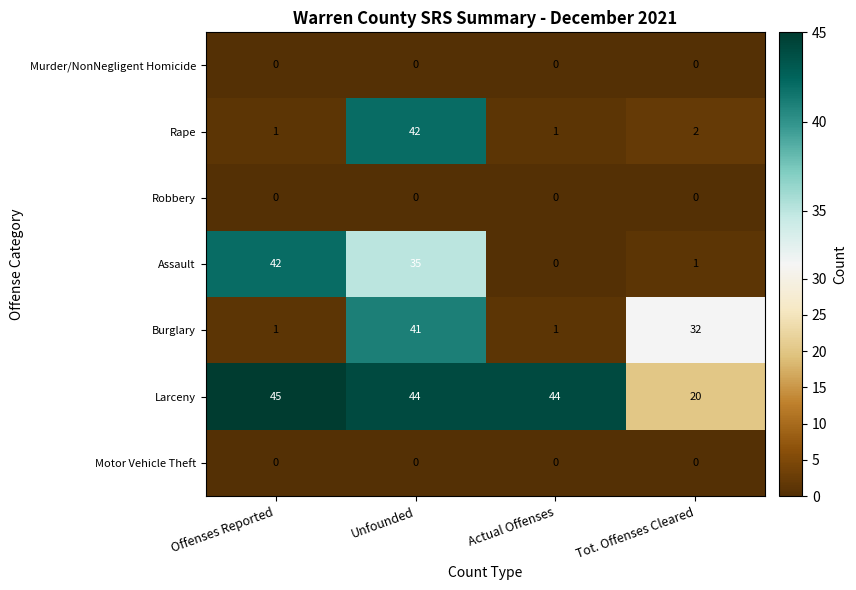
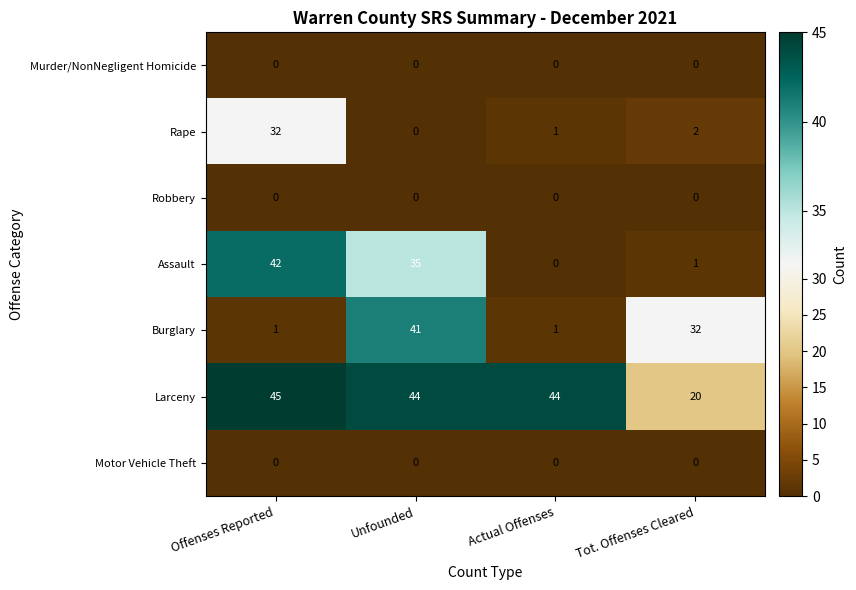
Rape, Offenses Reported: 1 -> 32
Rape, Unfounded: 42 -> 0
